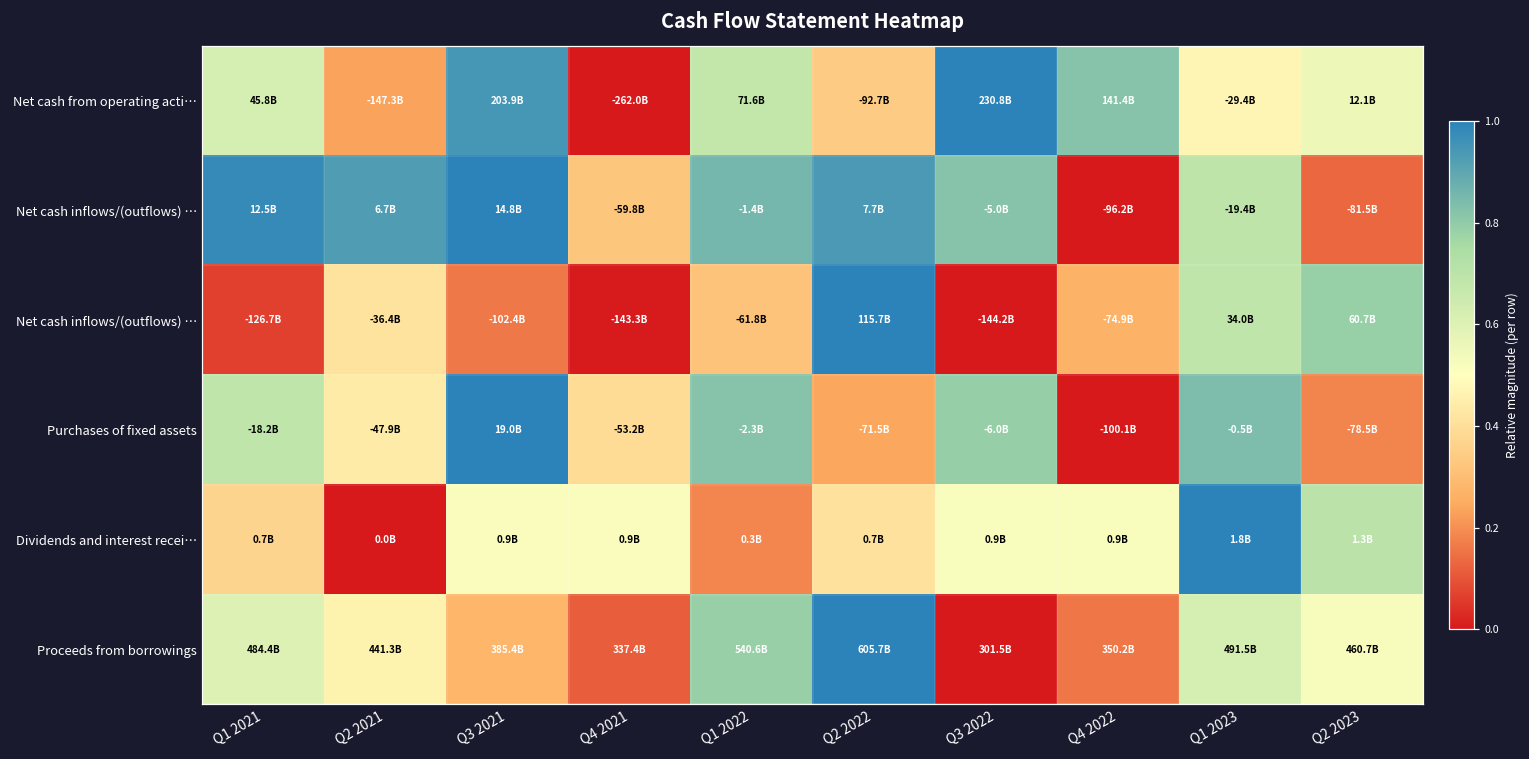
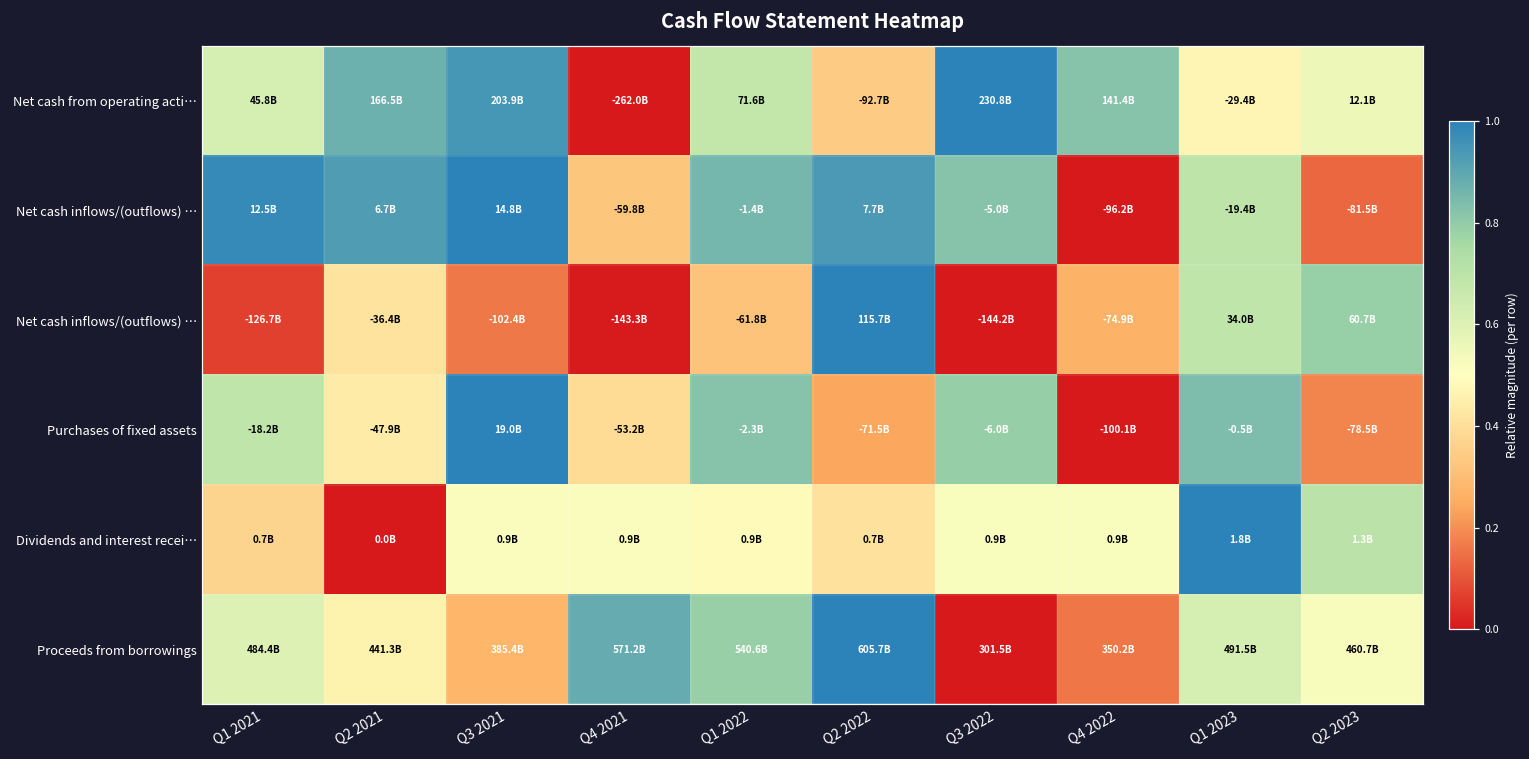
Net cash from operating acti…, Q2 2021: -147.3B -> 166.5B
Dividends and interest recei…, Q1 2022: 0.3B -> 0.9B
Proceeds from borrowings, Q4 2021: 337.4B -> 571.2B
